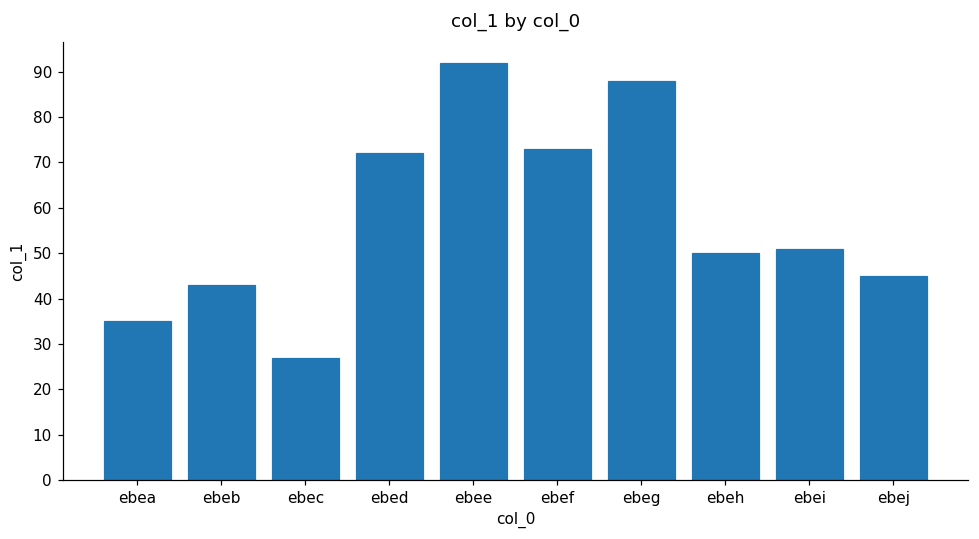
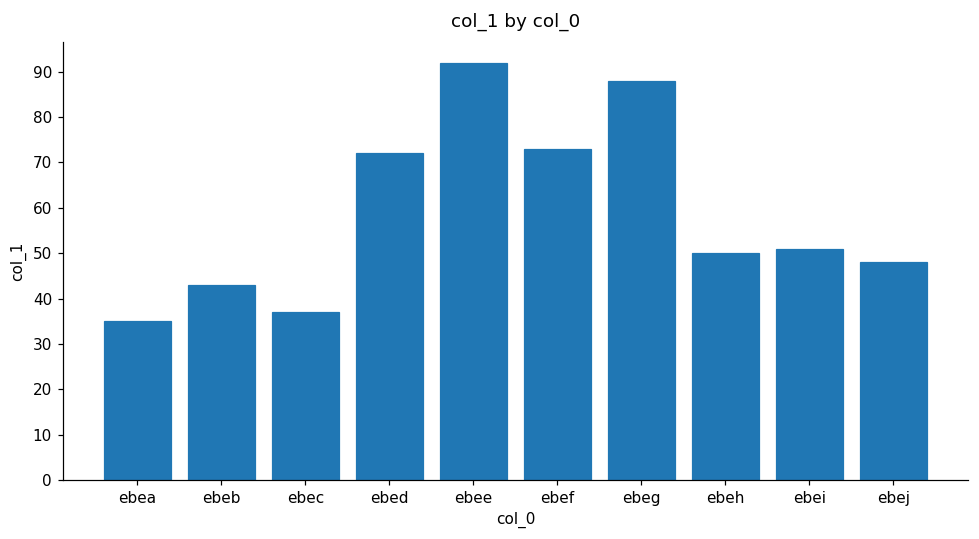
ebec: 27 -> 37
ebej: 45 -> 48
